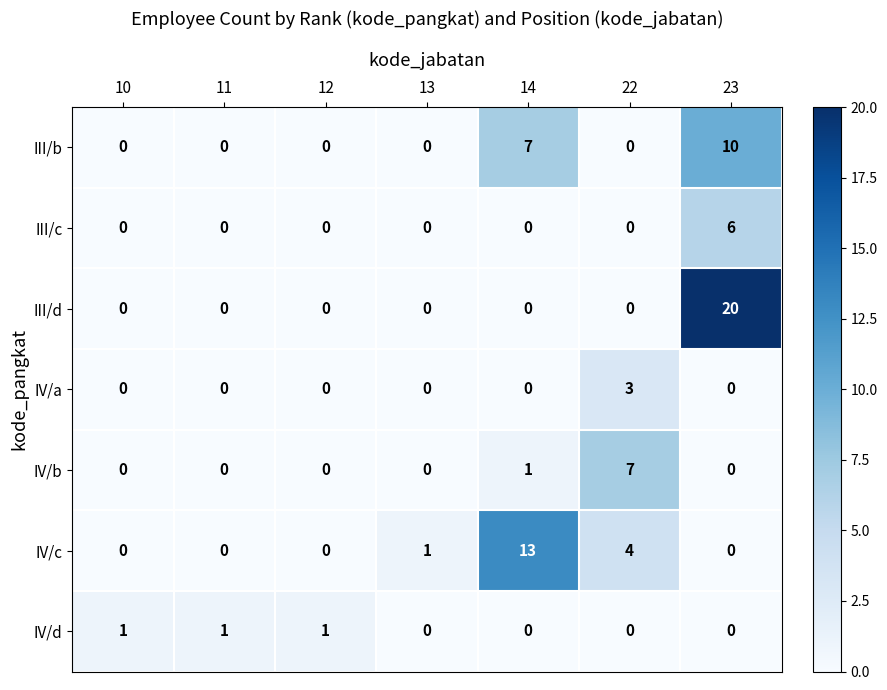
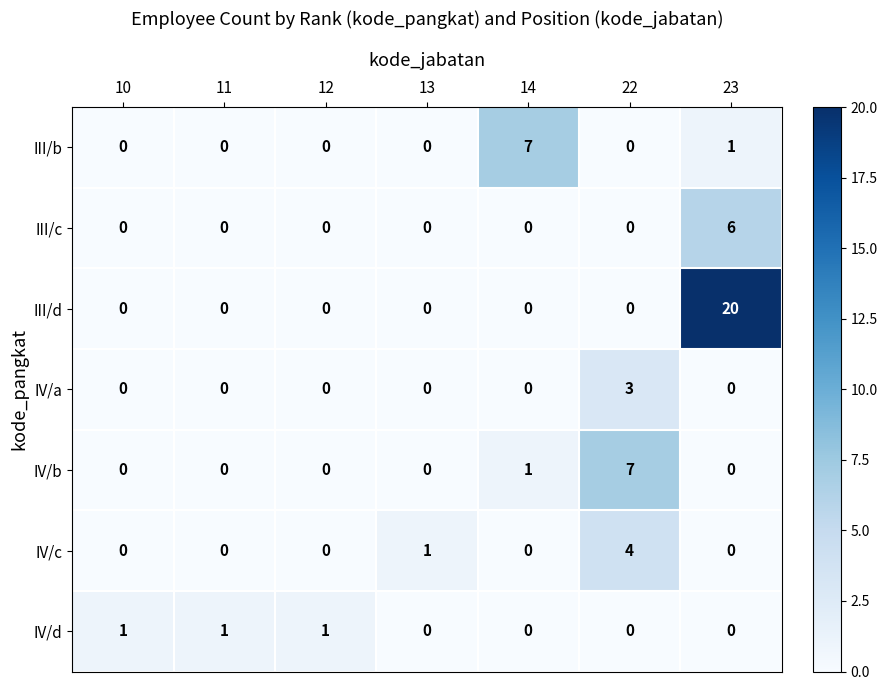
III/b, 23: 10 -> 1
IV/c, 14: 13 -> 0
